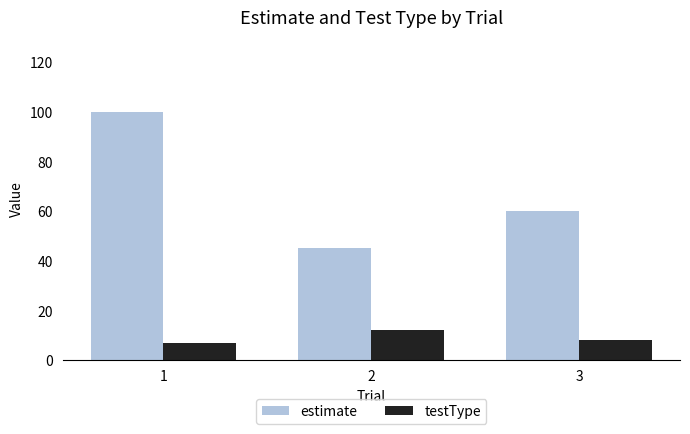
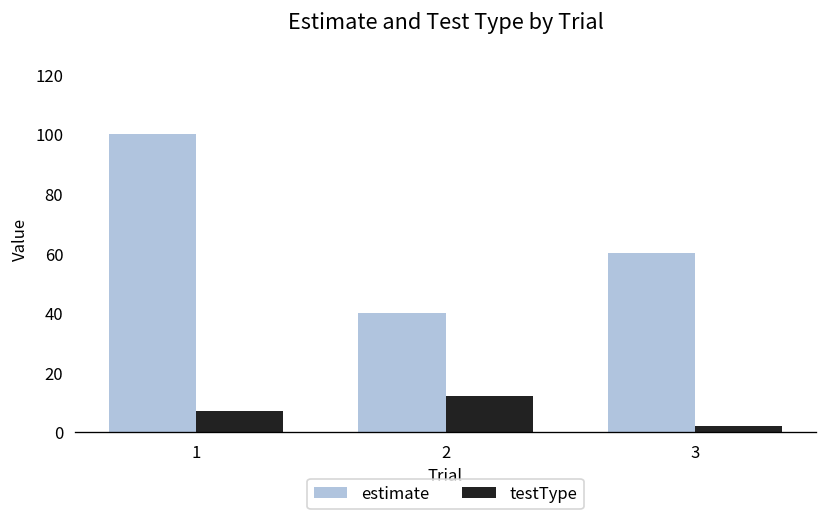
estimate, 2: 45 -> 40
testType, 3: 8 -> 2
